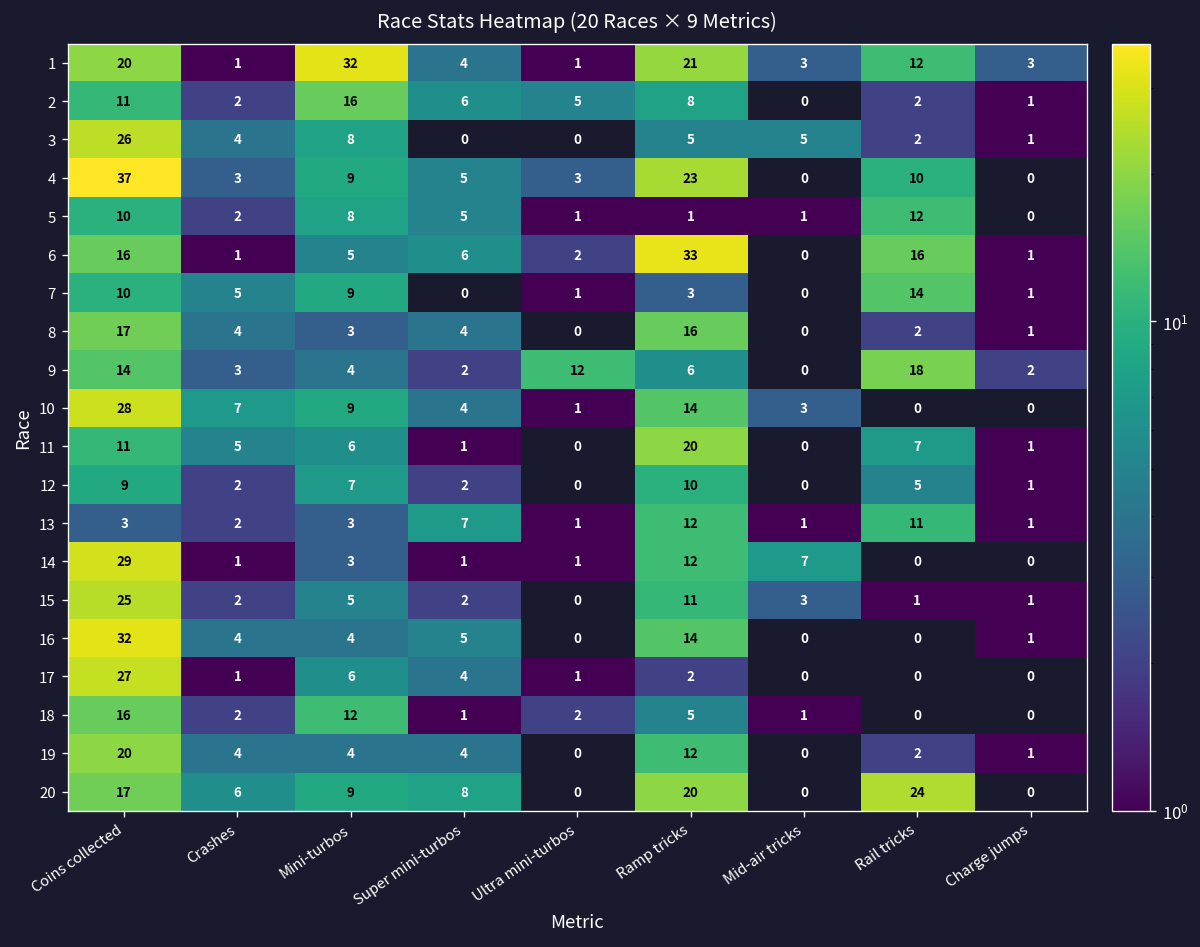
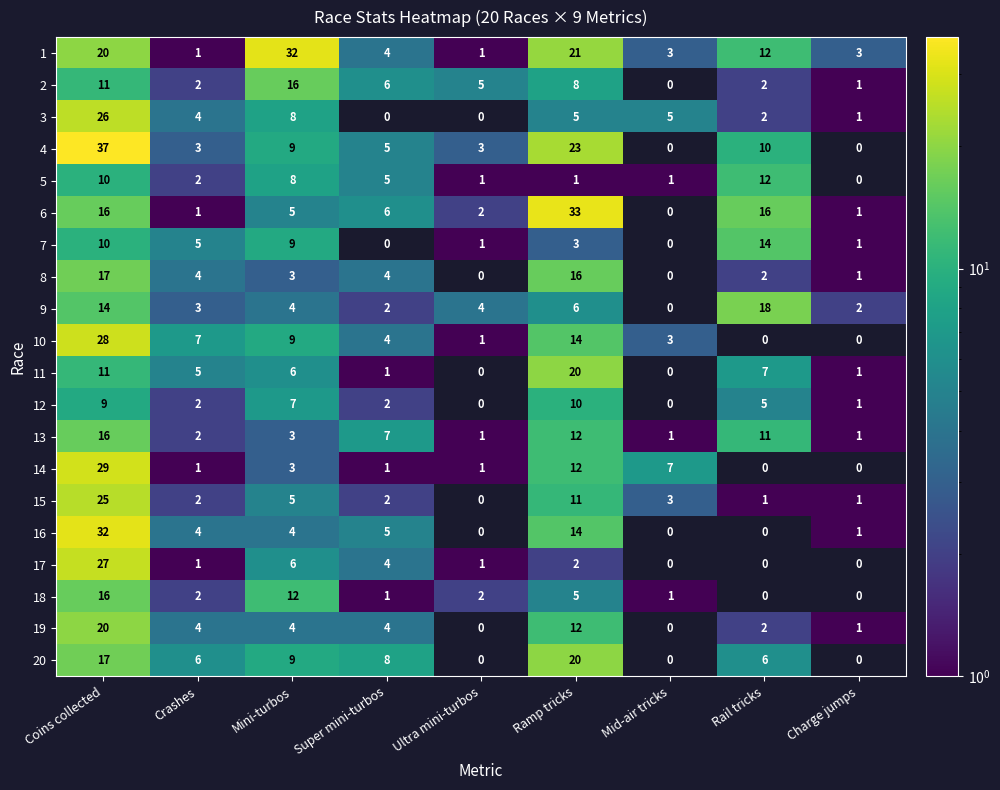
9, Ultra mini-turbos: 12 -> 4
13, Coins collected: 3 -> 16
20, Rail tricks: 24 -> 6
